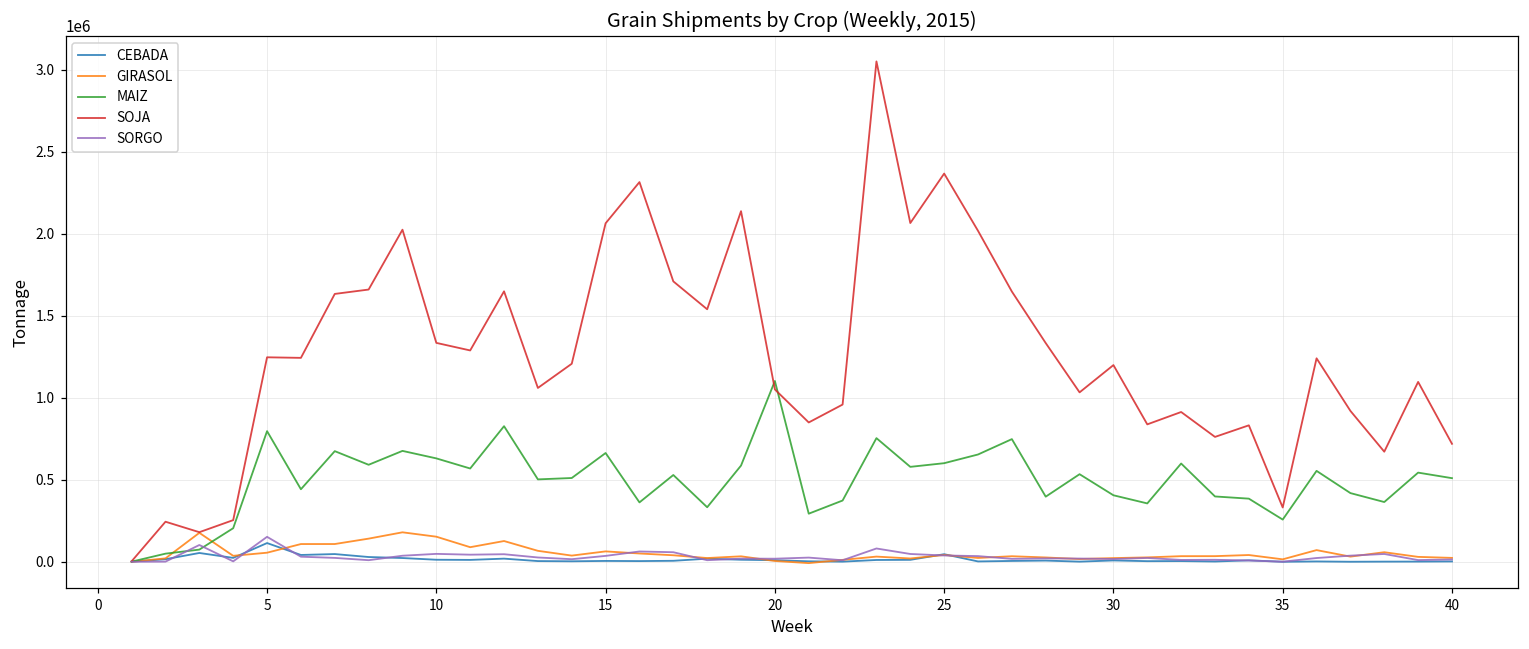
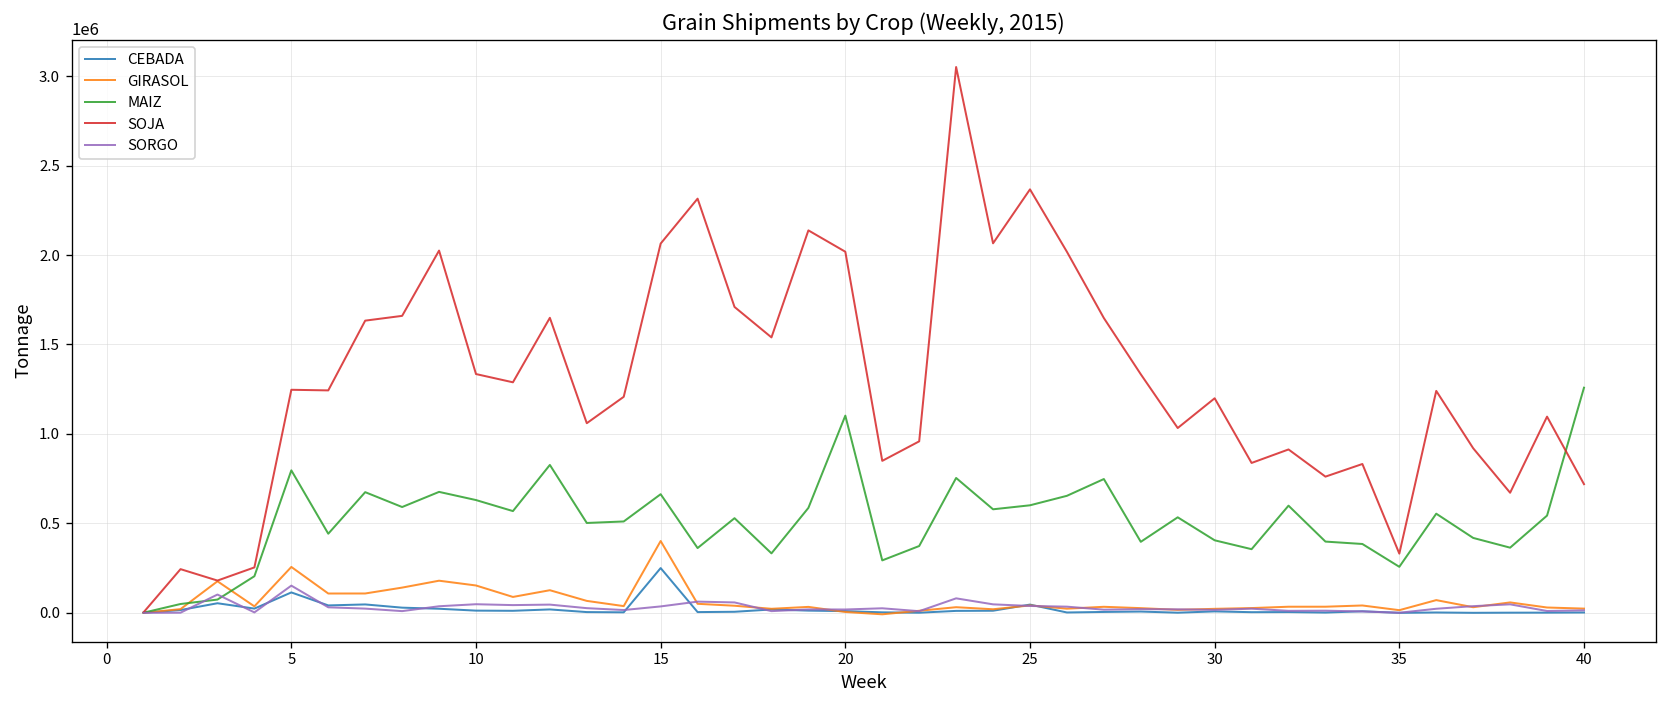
GIRASOL, 5: 60000 -> 260000
CEBADA, 15: 10000 -> 250000
GIRASOL, 15: 60000 -> 400000
SOJA, 20: 1050000 -> 2020000
MAIZ, 40: 510000 -> 1260000
